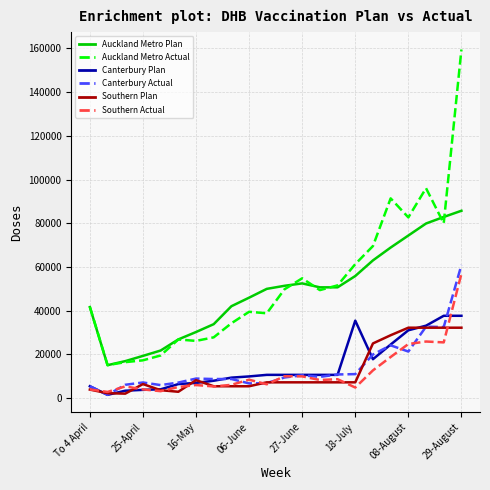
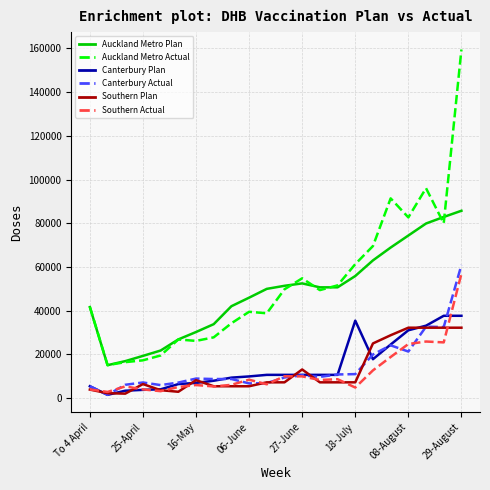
Southern Plan, 27-June: 7000 -> 13000
